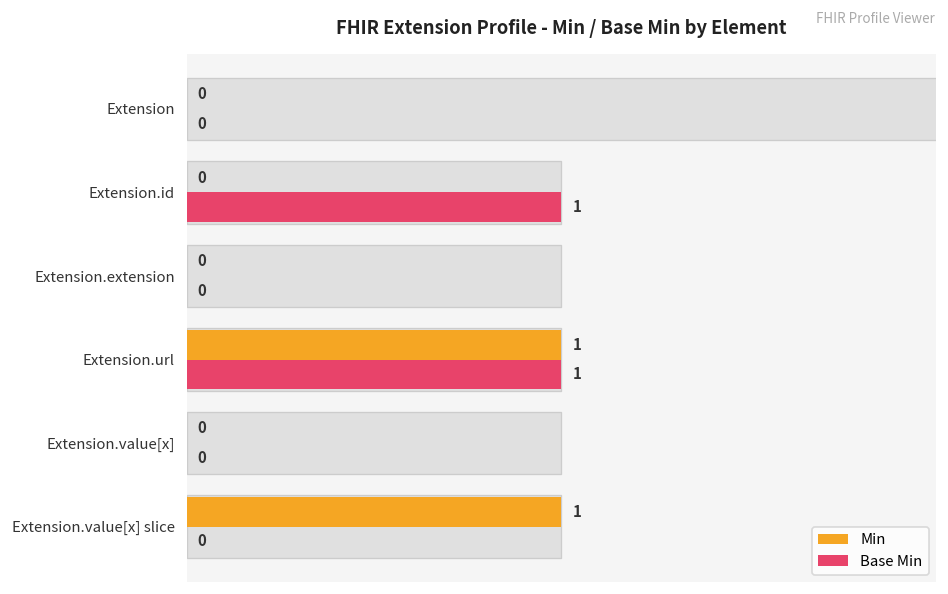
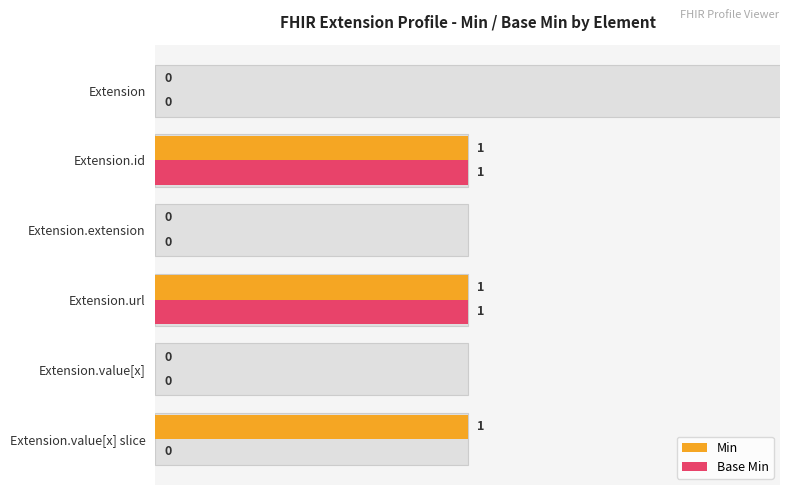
Min, Extension.id: 0 -> 1
